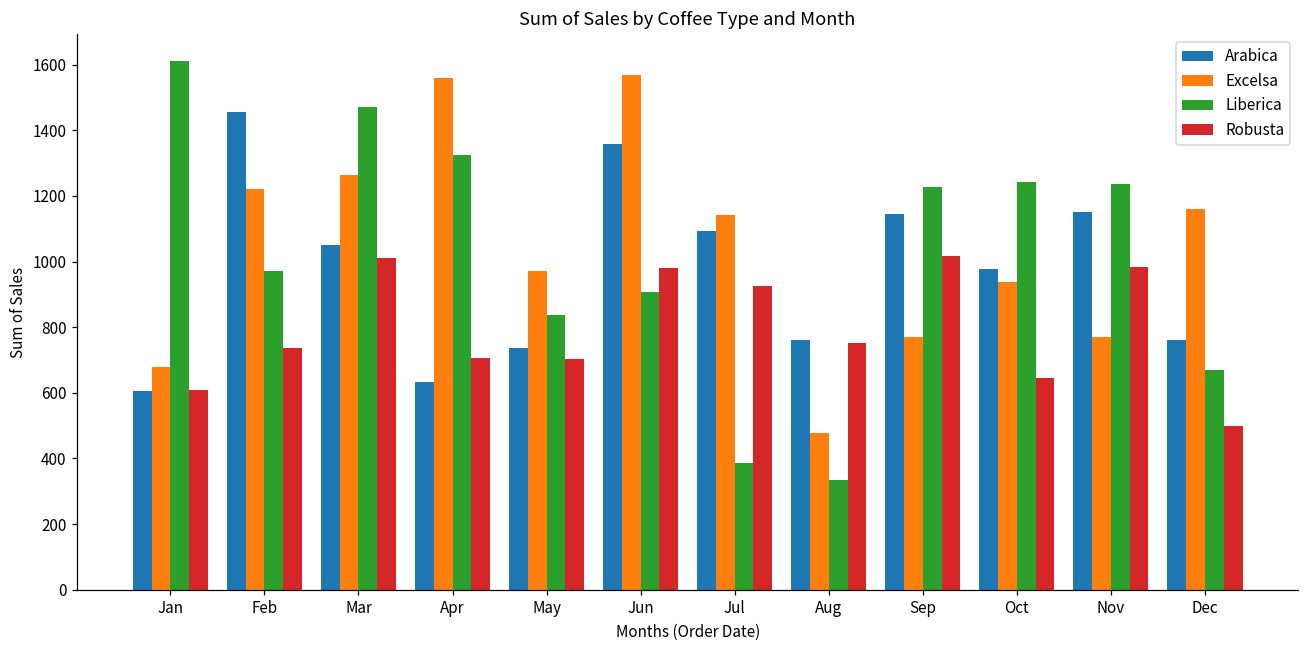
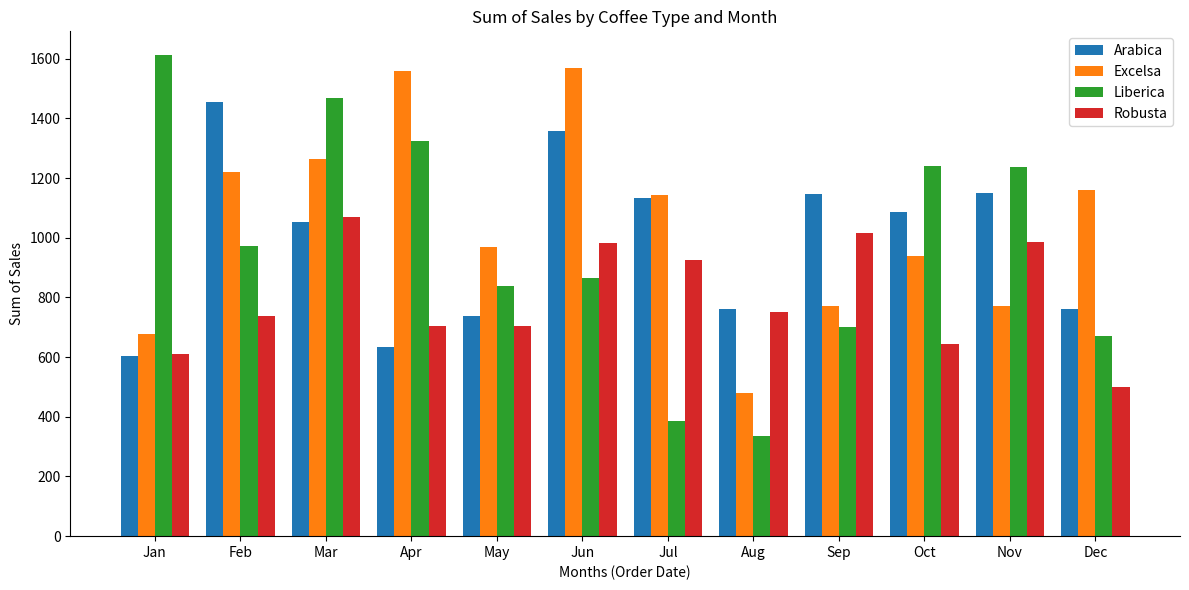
Robusta, Mar: 1010 -> 1070
Liberica, Jun: 910 -> 860
Arabica, Jul: 1090 -> 1130
Liberica, Sep: 1230 -> 700
Arabica, Oct: 980 -> 1090
